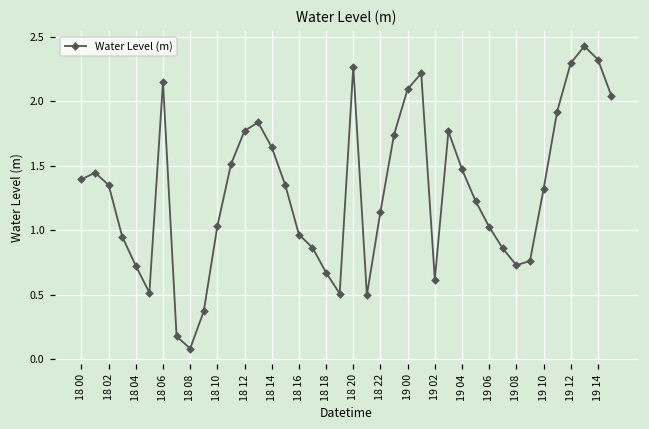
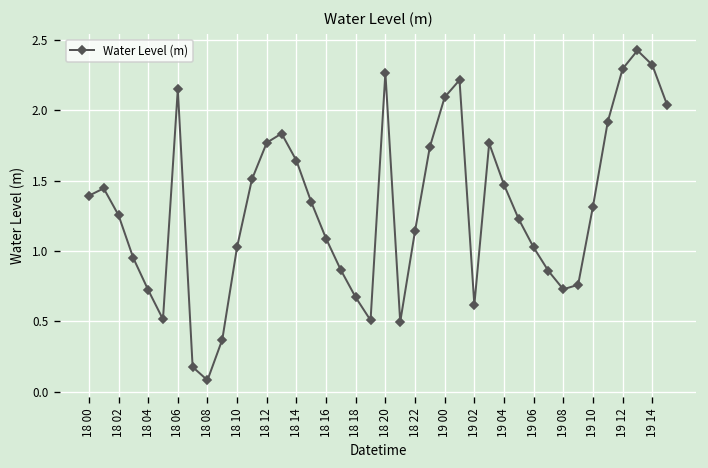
18 02: 1.35 -> 1.25
18 16: 0.97 -> 1.09
